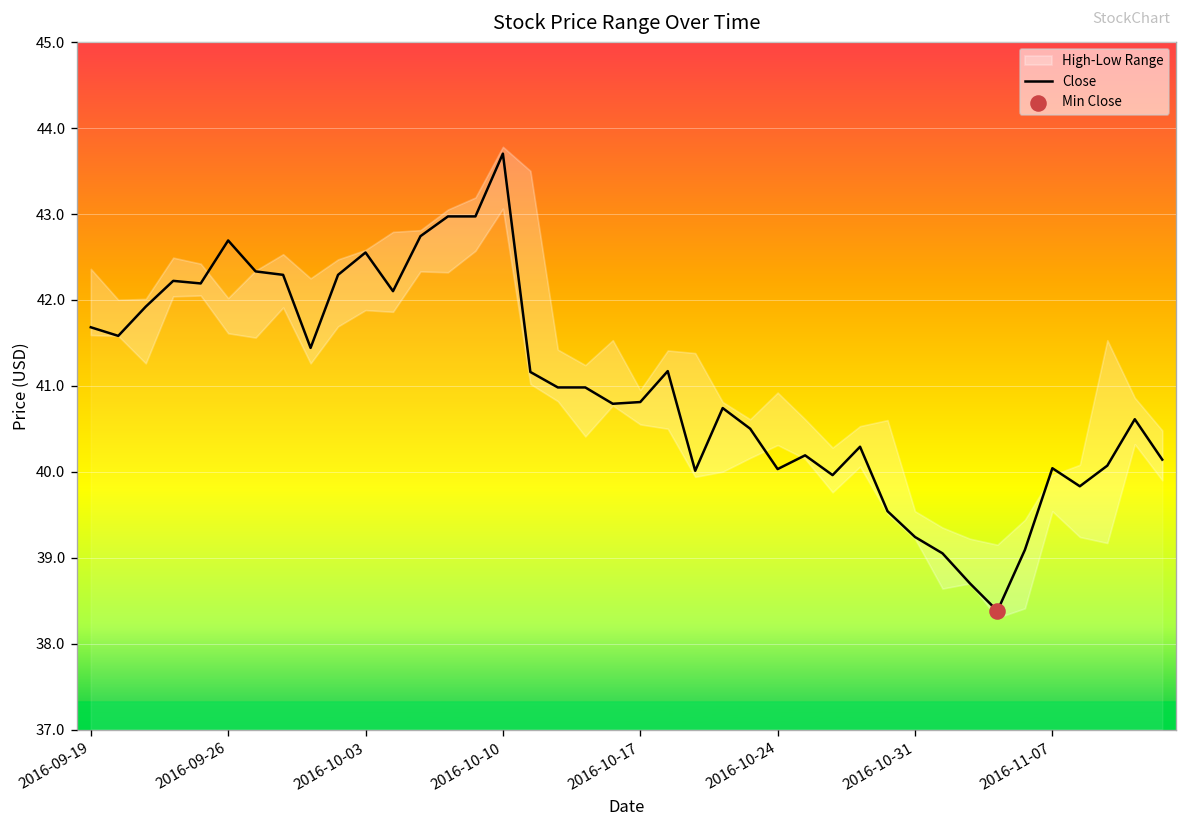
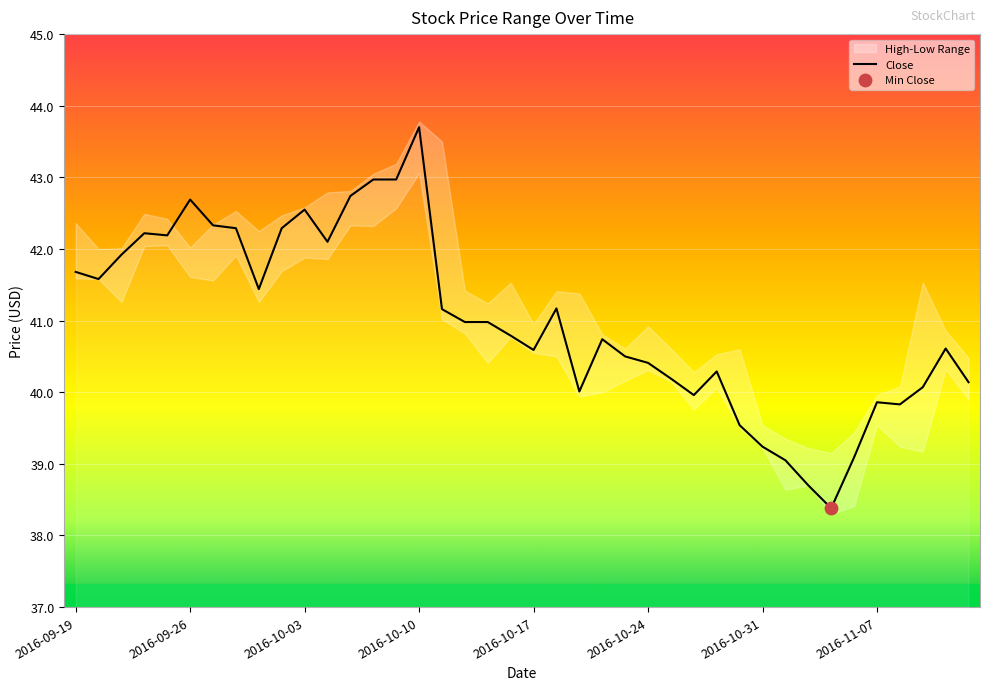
Close, 2016-10-17: 40.8 -> 40.6
Close, 2016-10-24: 40.0 -> 40.4
Close, 2016-11-07: 40.0 -> 39.9
